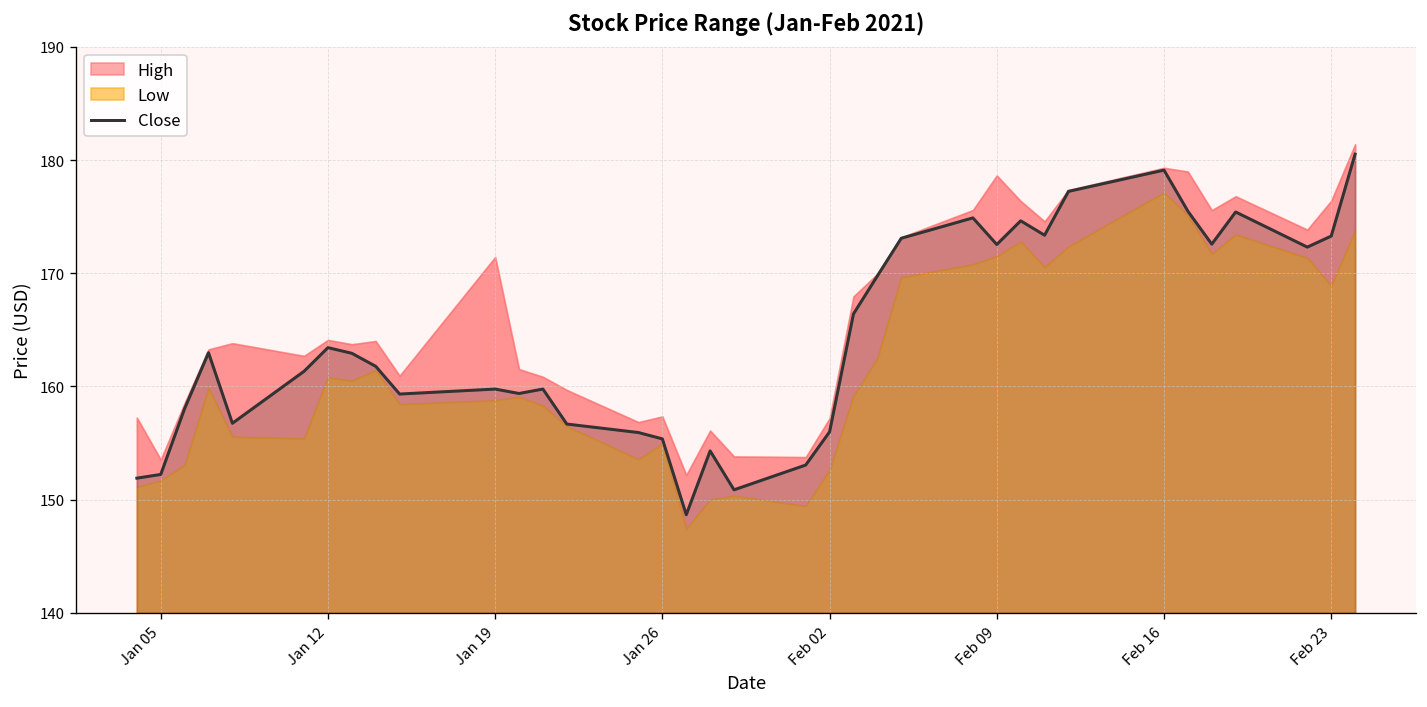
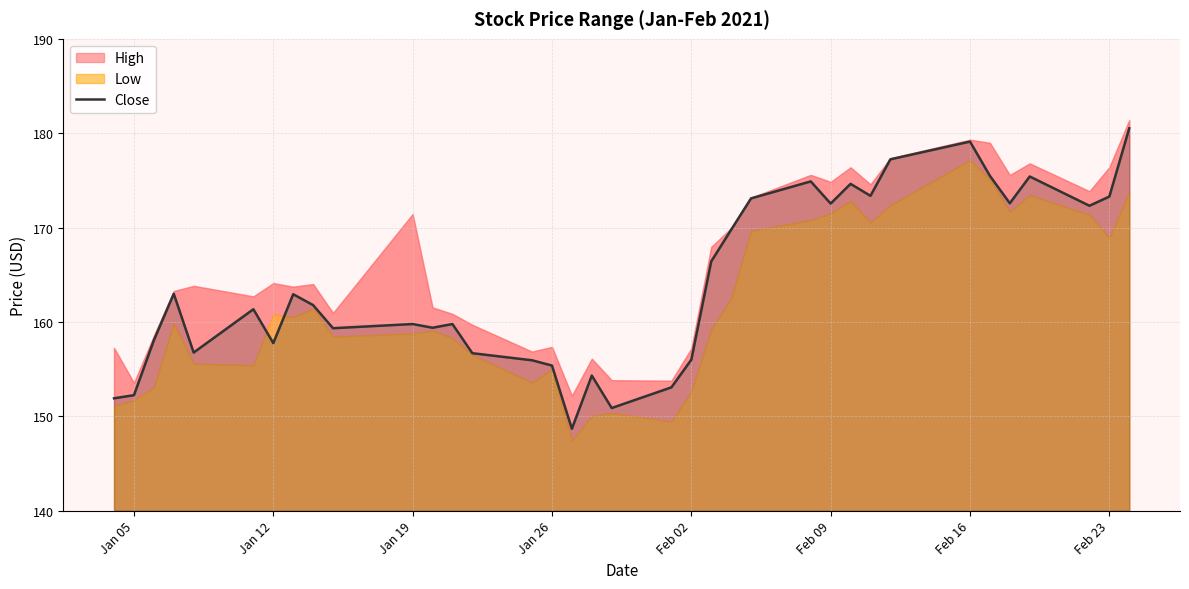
Close, Jan 12: 163 -> 158
High, Feb 09: 179 -> 175
